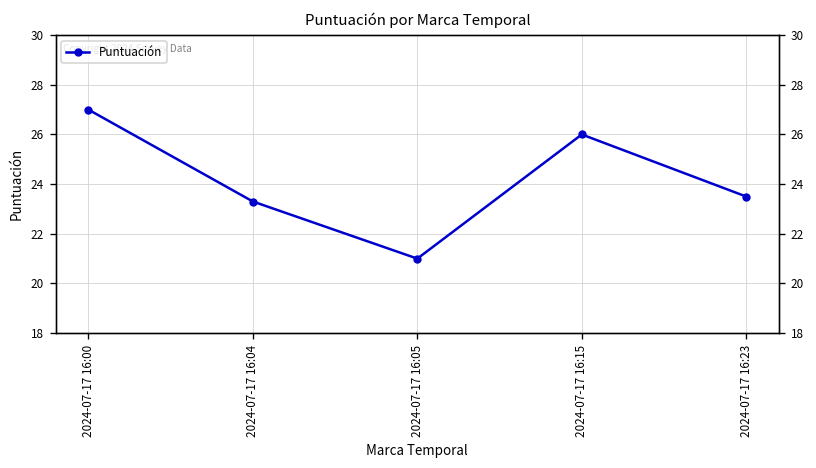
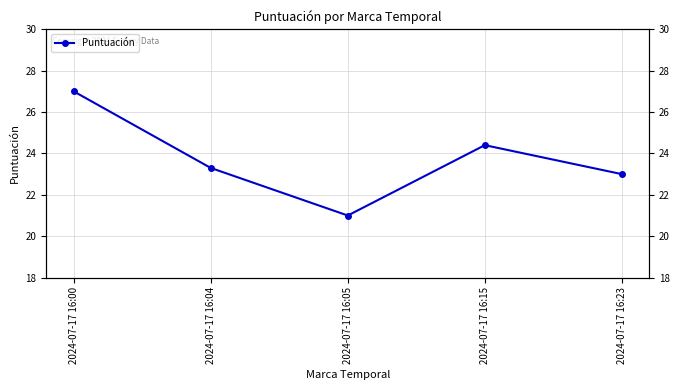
2024-07-17 16:15: 26.0 -> 24.4
2024-07-17 16:23: 23.5 -> 23.0
